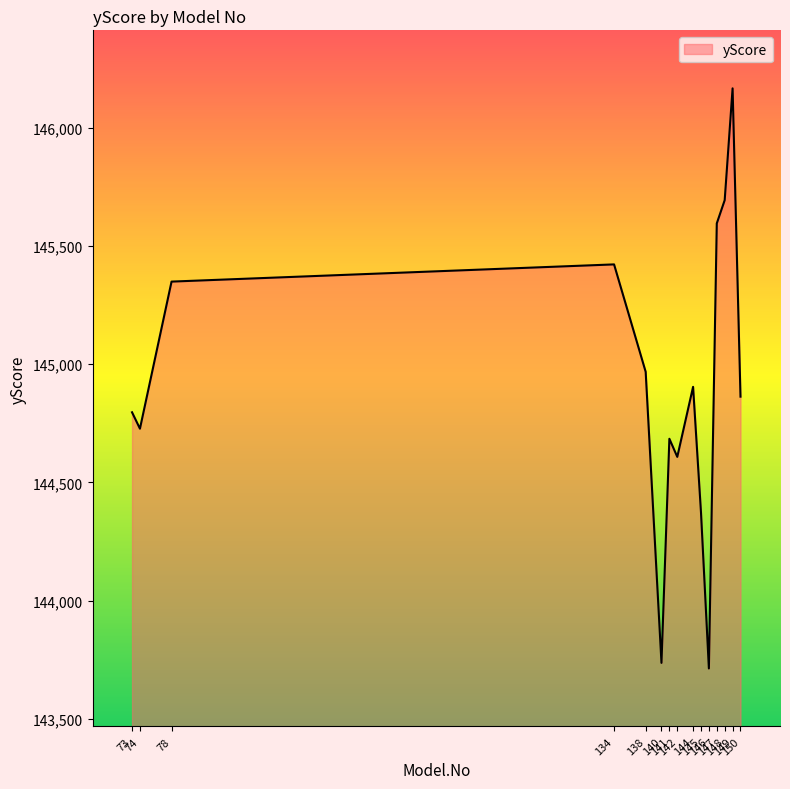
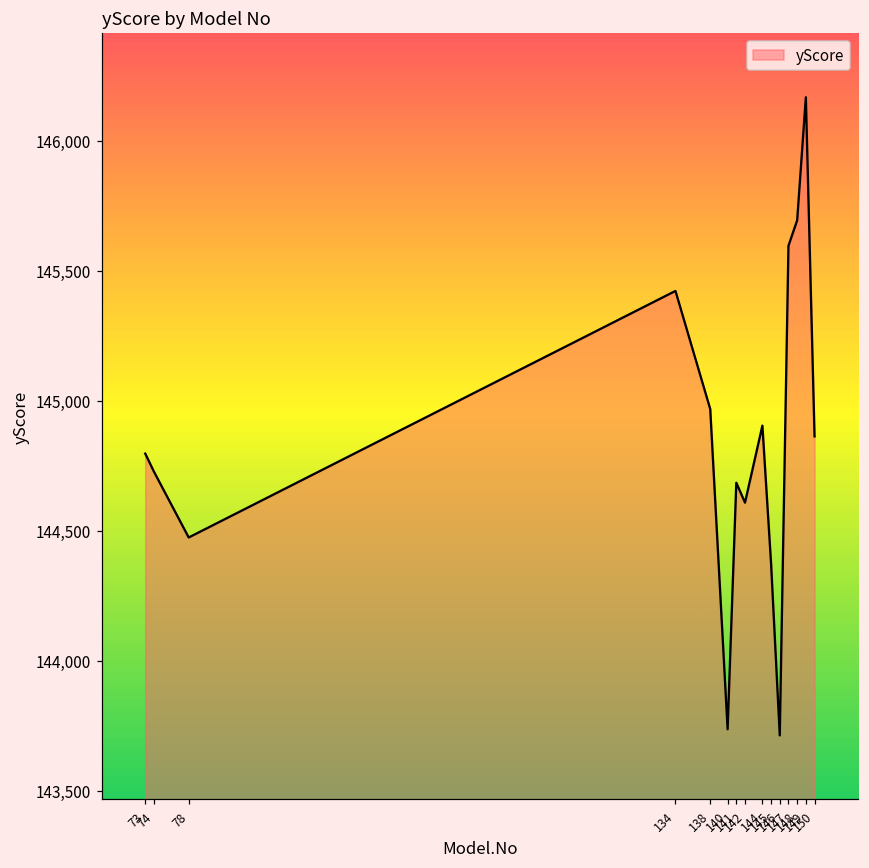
78: 145,350 -> 144,470
